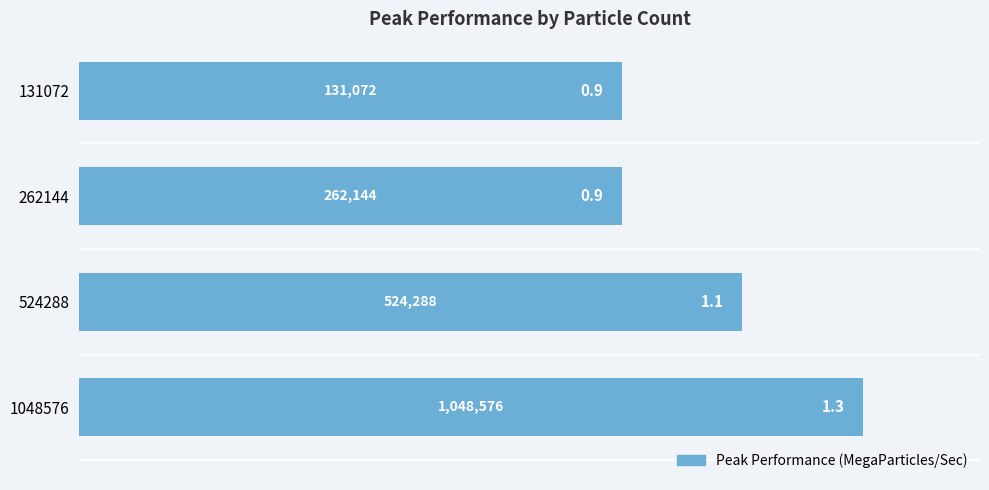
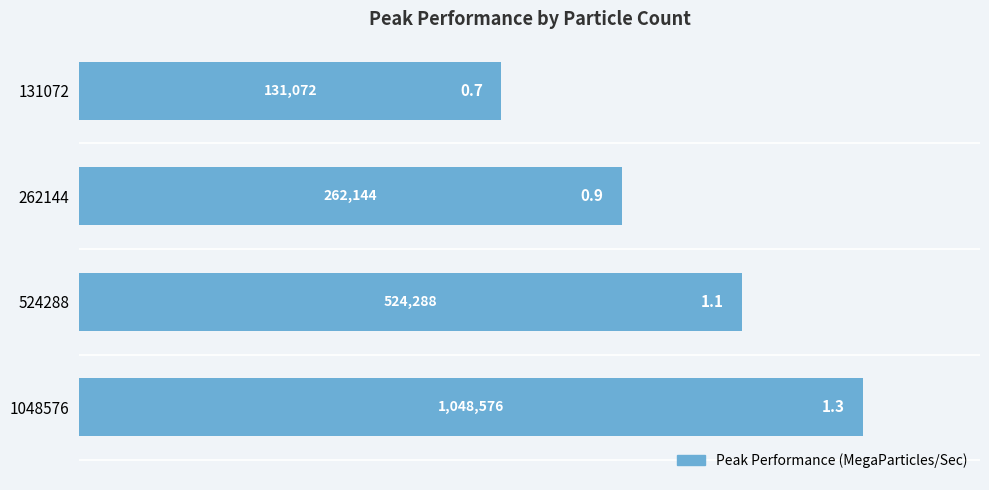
131072: 0.9 -> 0.7
